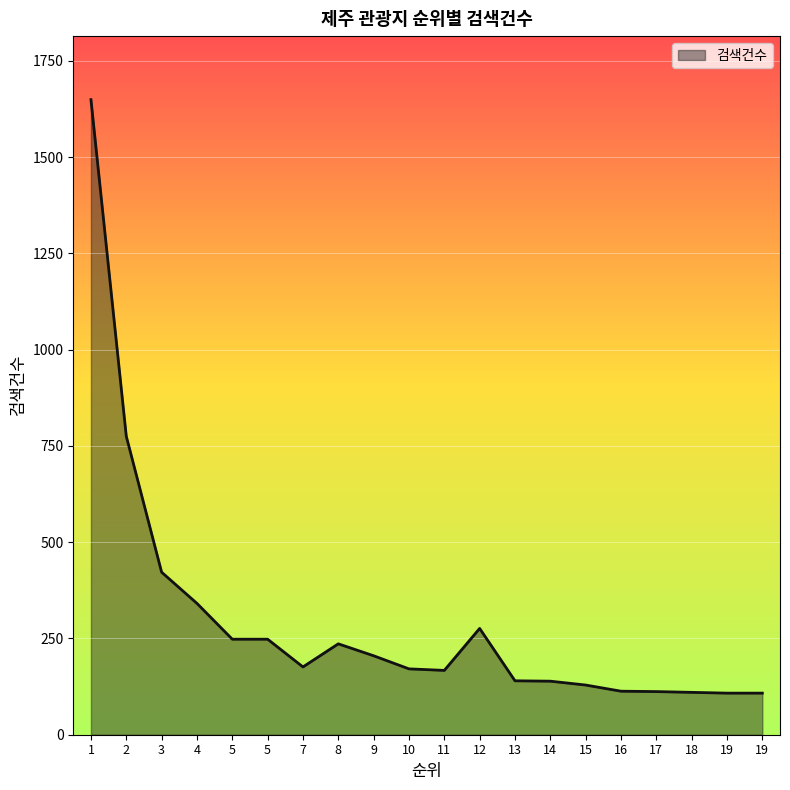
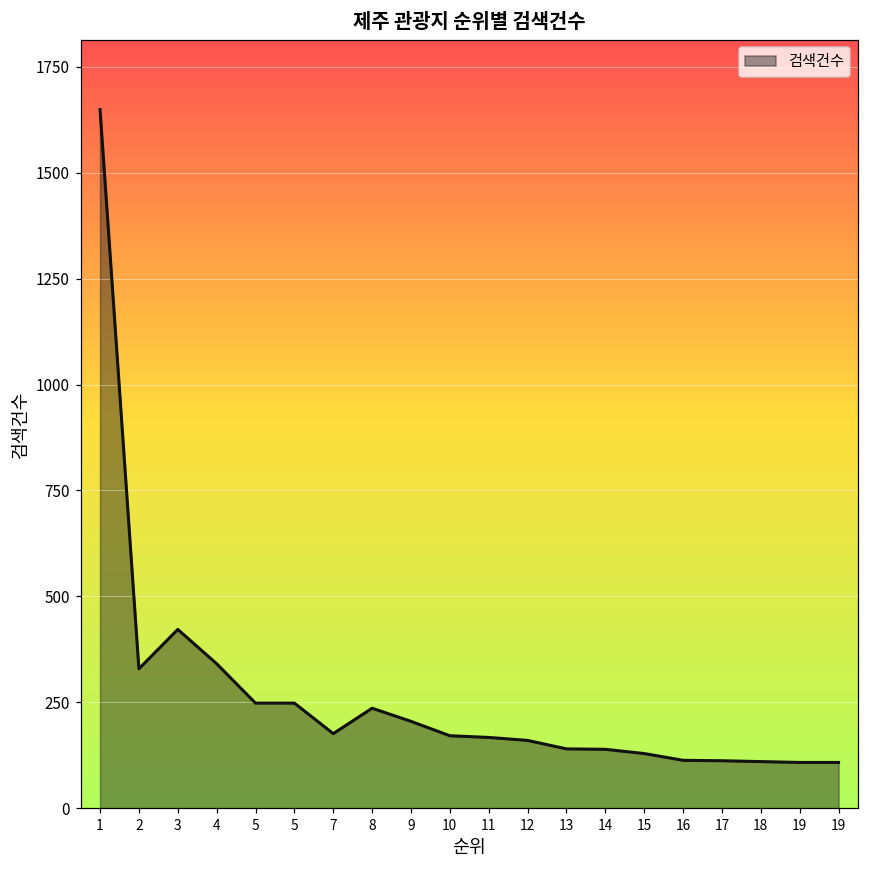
2: 780 -> 330
12: 280 -> 160
